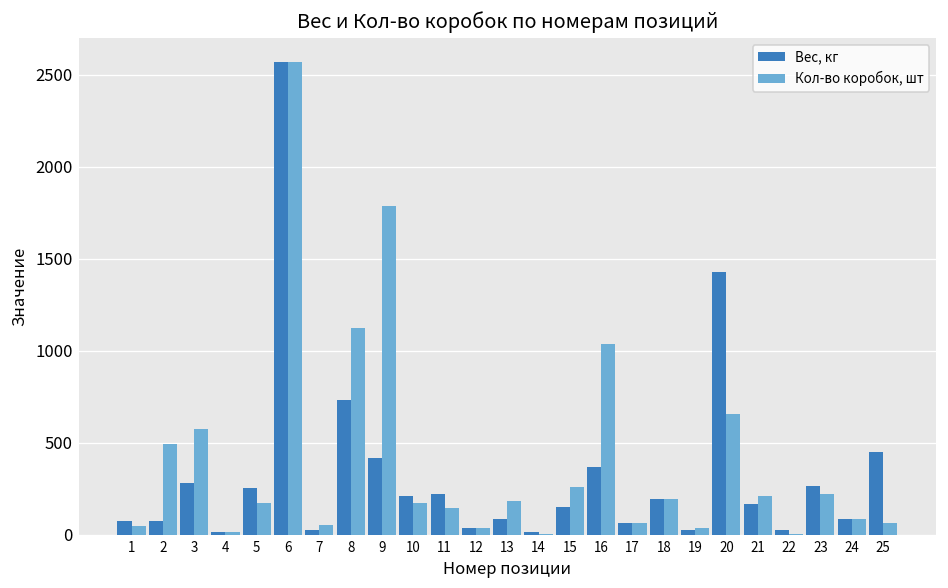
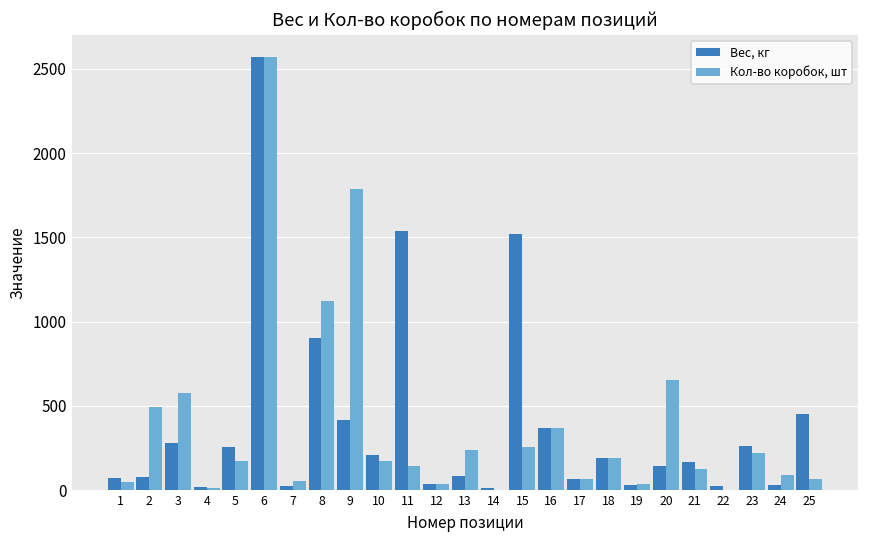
Вес, кг, 8: 740 -> 900
Вес, кг, 11: 220 -> 1540
Кол-во коробок, шт, 13: 180 -> 240
Вес, кг, 15: 150 -> 1520
Кол-во коробок, шт, 16: 1040 -> 370
Вес, кг, 20: 1430 -> 150
Кол-во коробок, шт, 21: 210 -> 130
Вес, кг, 24: 90 -> 30
